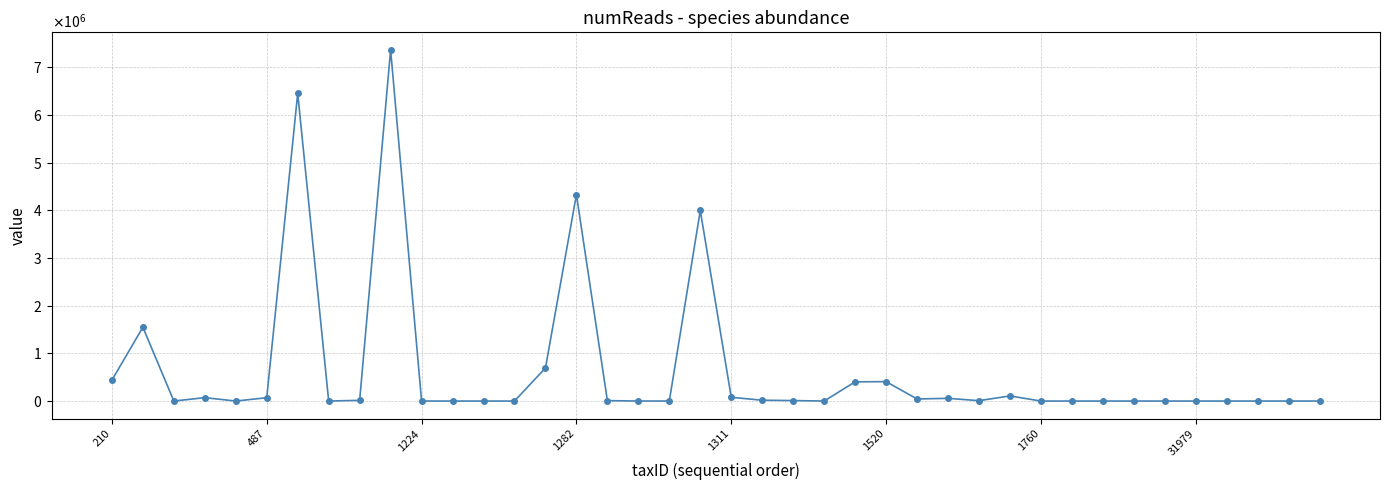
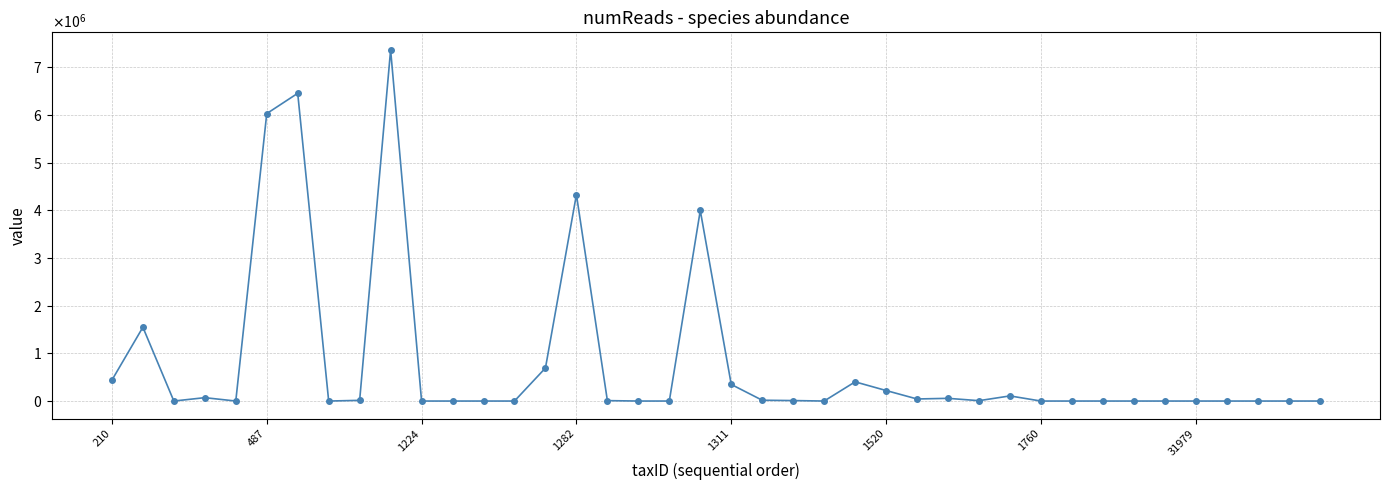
487: 100000 -> 6000000
1311: 100000 -> 300000
1520: 400000 -> 200000
